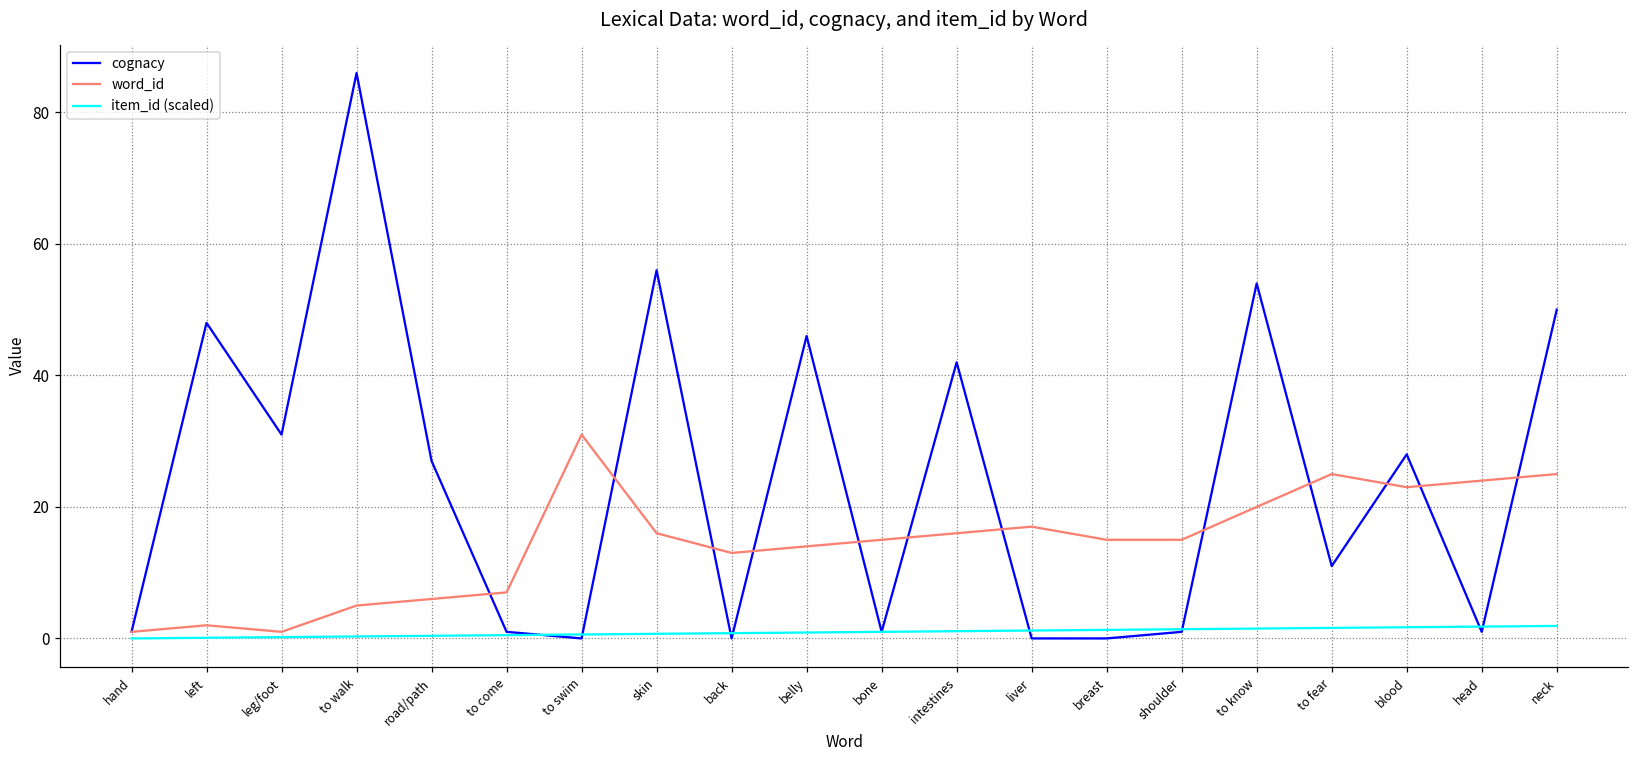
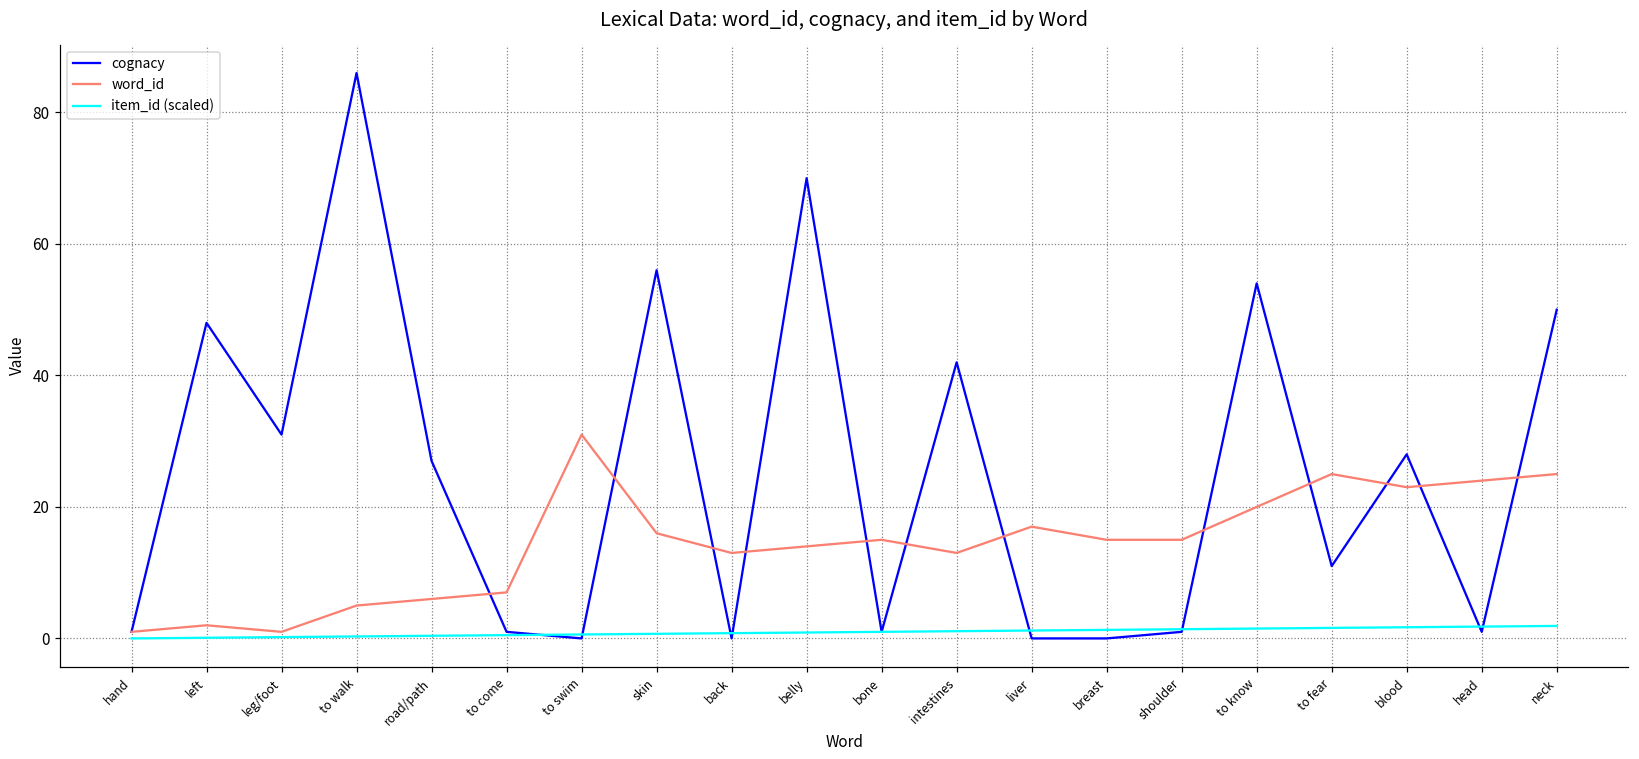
cognacy, belly: 46 -> 70
word_id, intestines: 16 -> 13
